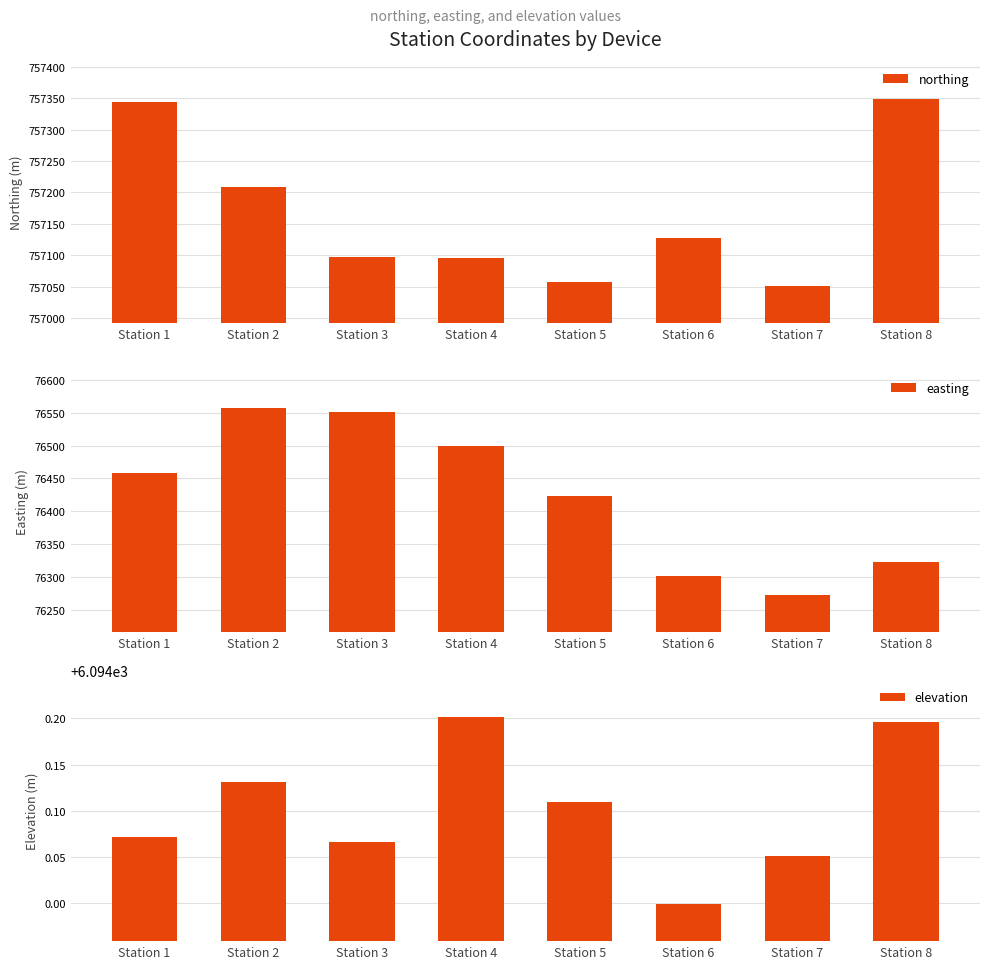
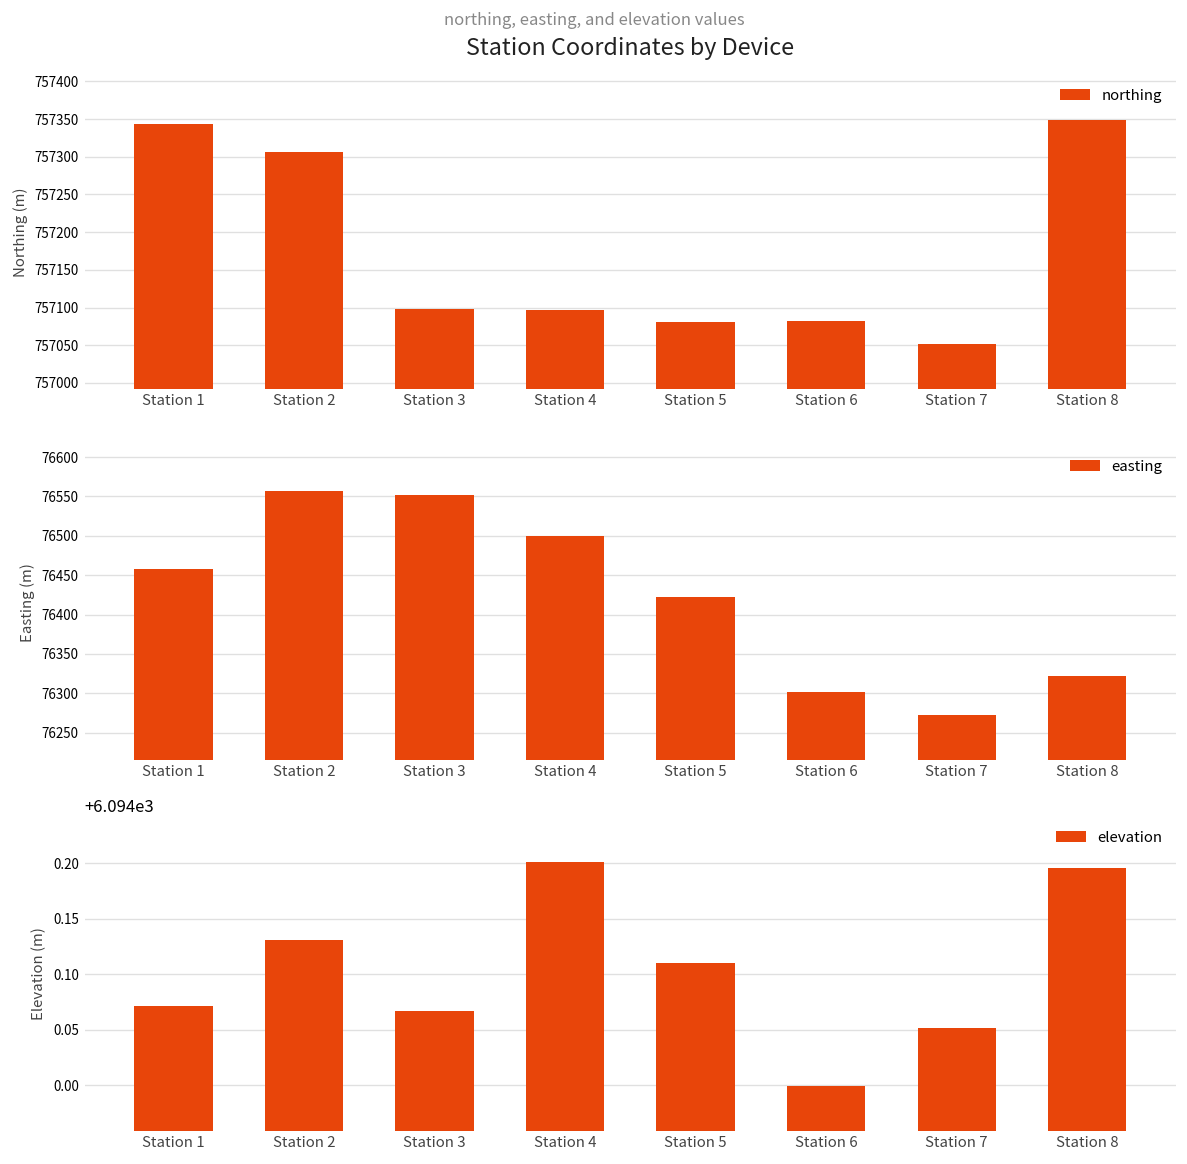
Station Coordinates by Device, Station 2: 757210 -> 757310
Station Coordinates by Device, Station 5: 757060 -> 757080
Station Coordinates by Device, Station 6: 757130 -> 757080
